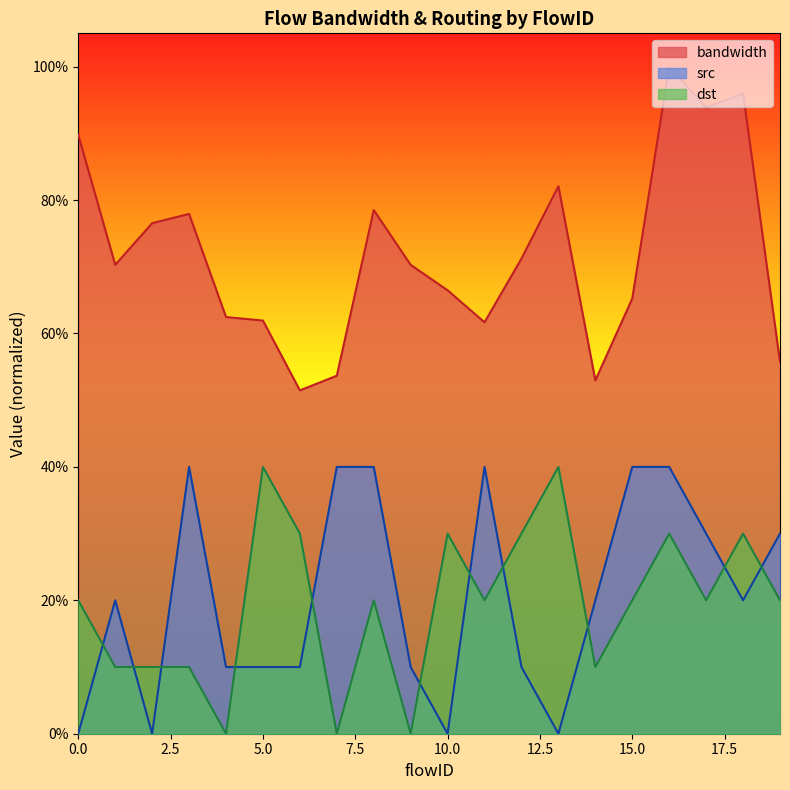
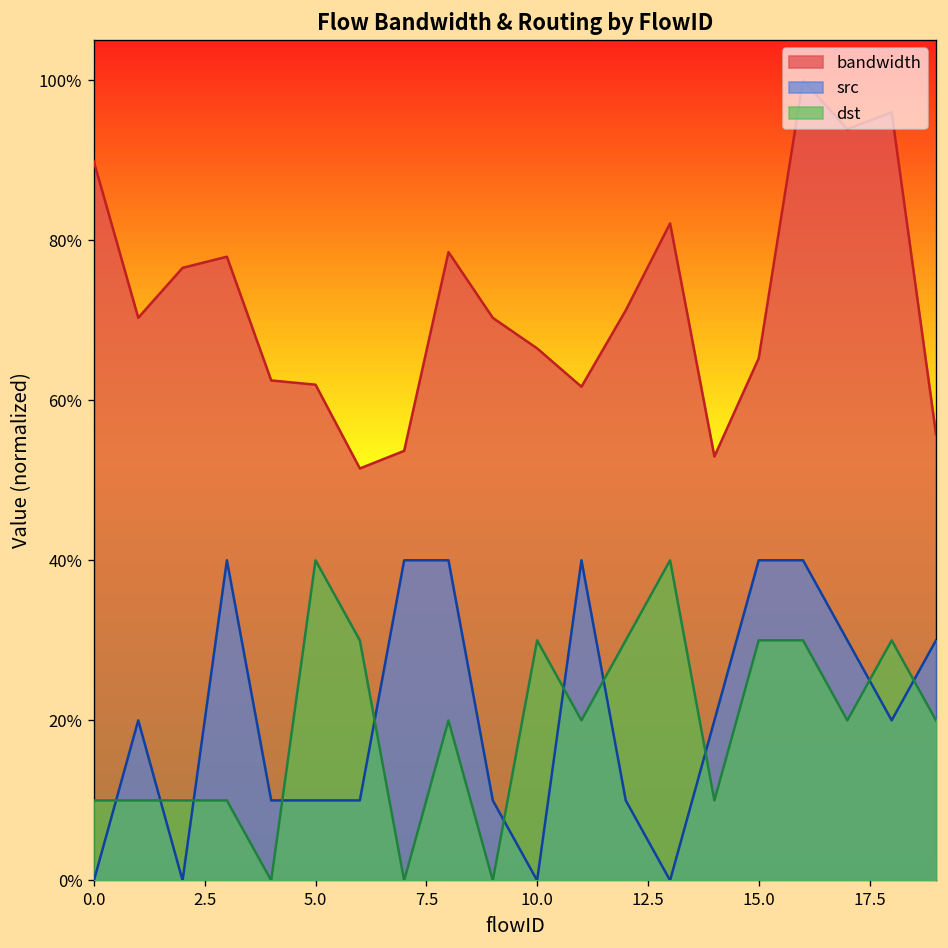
dst, 0.0: 20% -> 10%
dst, 15.0: 20% -> 30%
